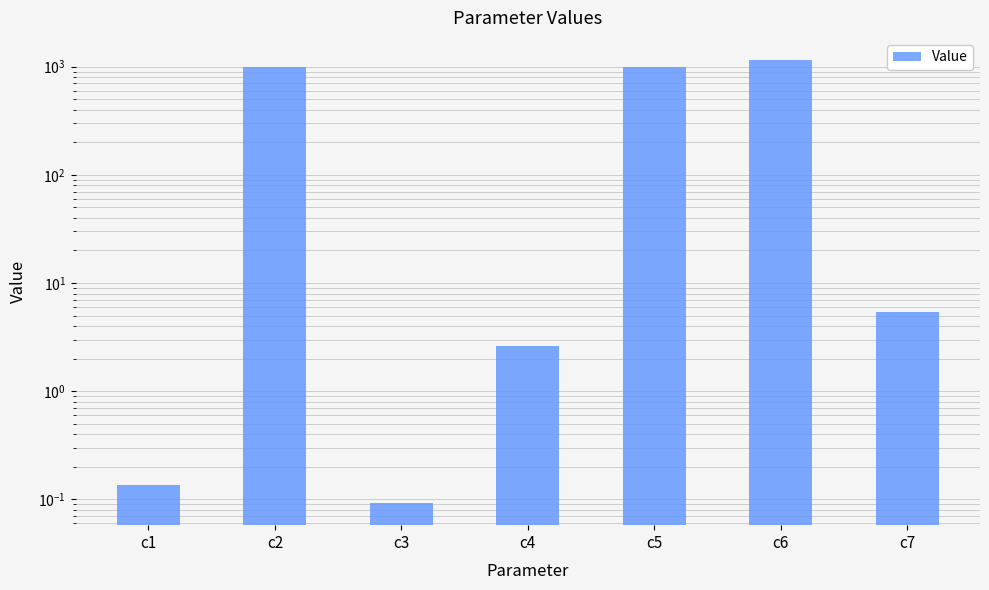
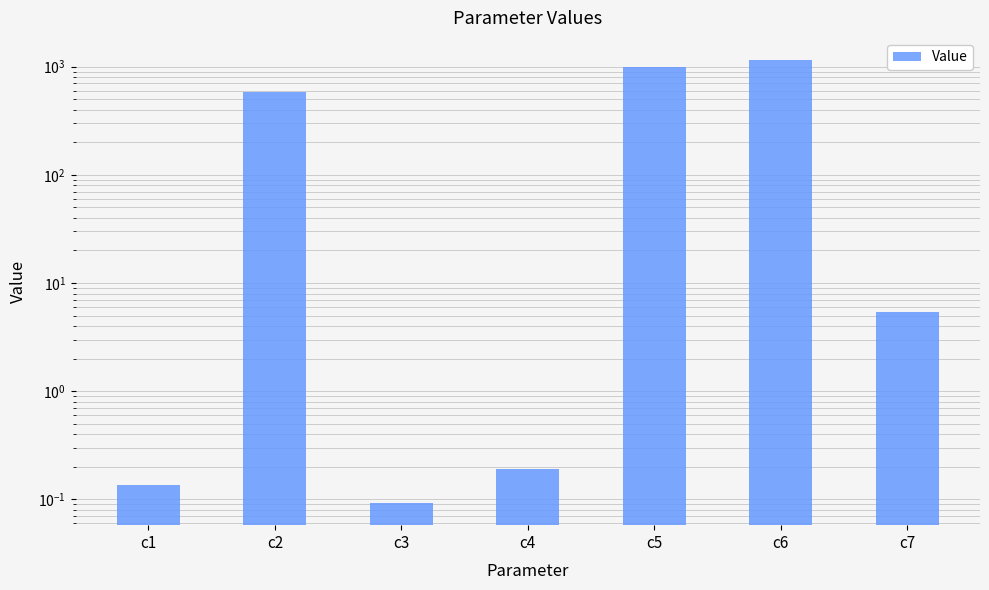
c2: 1000 -> 600
c4: 2.6 -> 0.19
